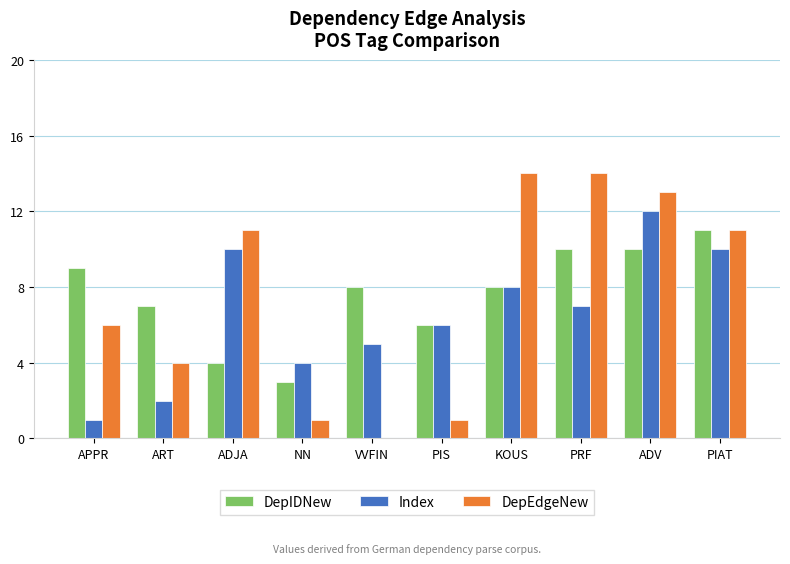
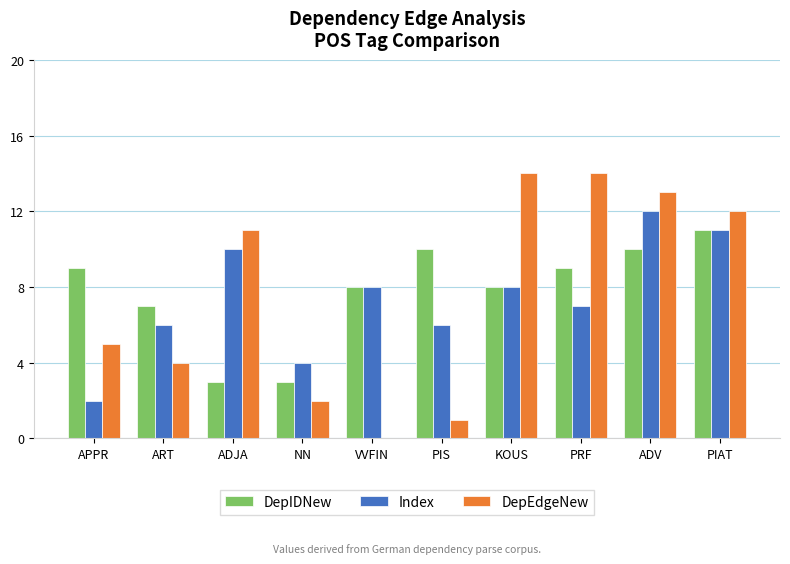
Index, APPR: 1 -> 2
DepEdgeNew, APPR: 6 -> 5
Index, ART: 2 -> 6
DepIDNew, ADJA: 4 -> 3
DepEdgeNew, NN: 1 -> 2
Index, VVFIN: 5 -> 8
DepIDNew, PIS: 6 -> 10
DepIDNew, PRF: 10 -> 9
Index, PIAT: 10 -> 11
DepEdgeNew, PIAT: 11 -> 12
